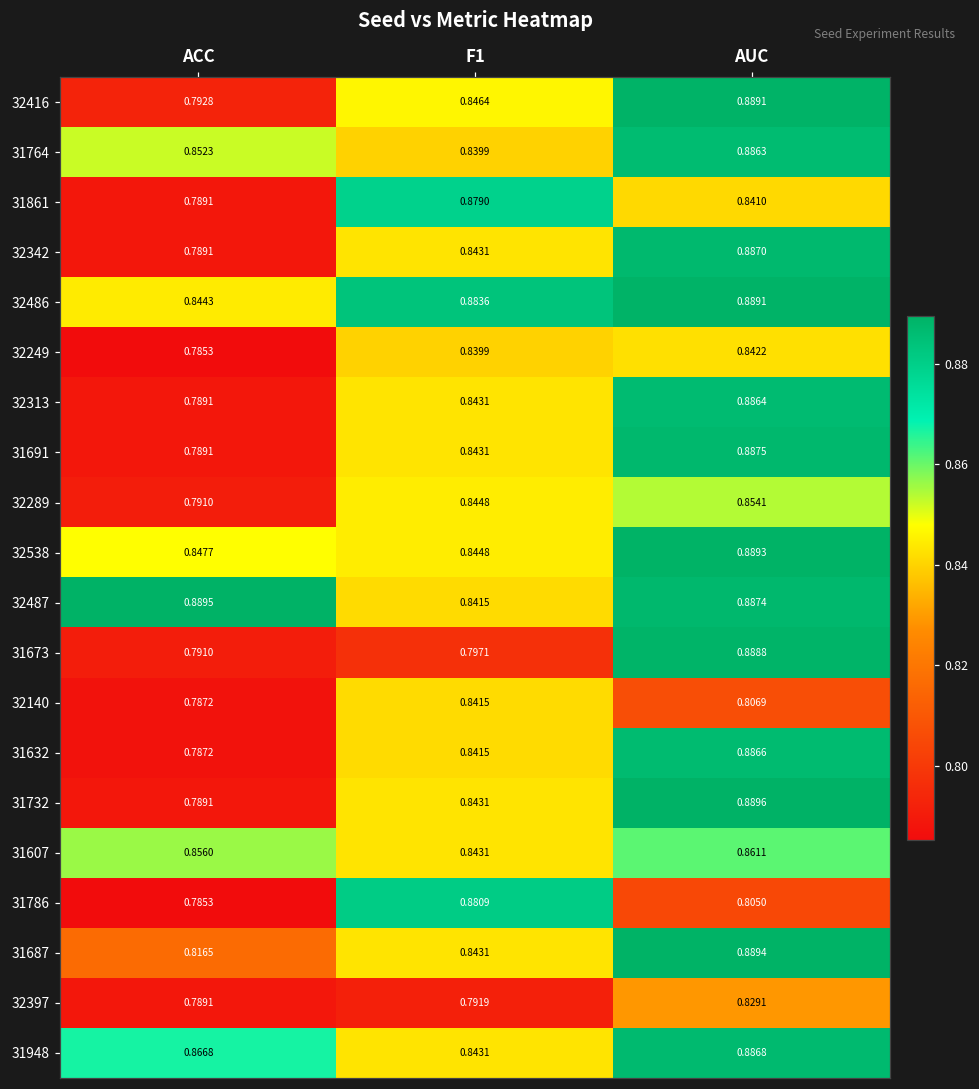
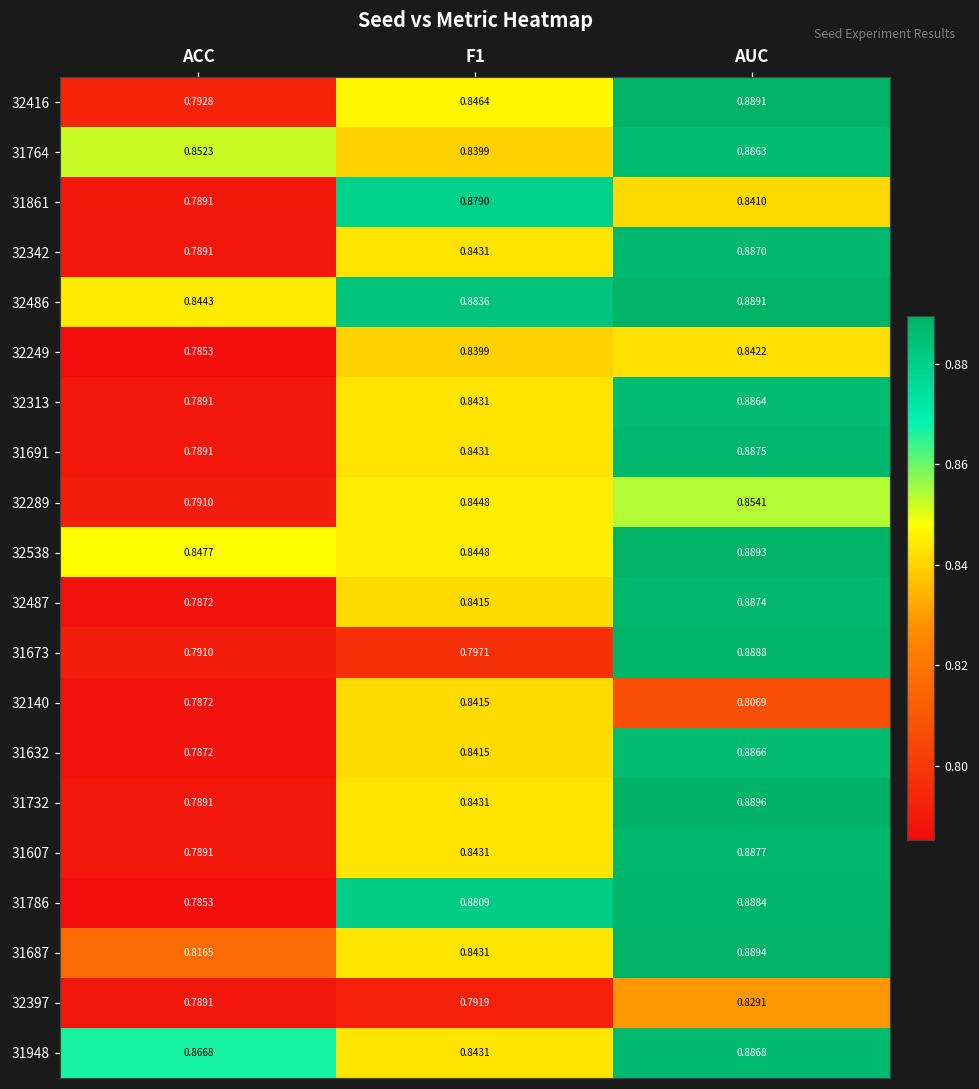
32487, ACC: 0.8895 -> 0.7872
31607, ACC: 0.8560 -> 0.7891
31607, AUC: 0.8611 -> 0.8877
31786, AUC: 0.8050 -> 0.8884
